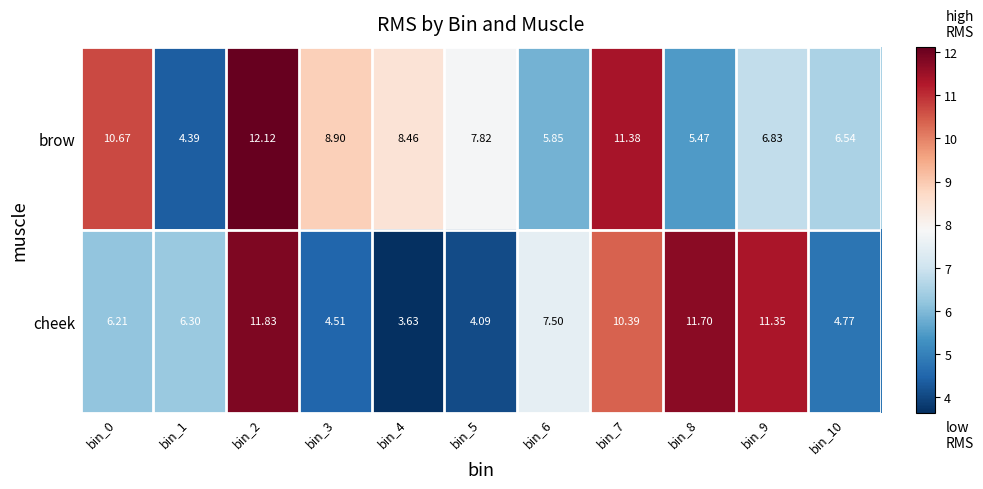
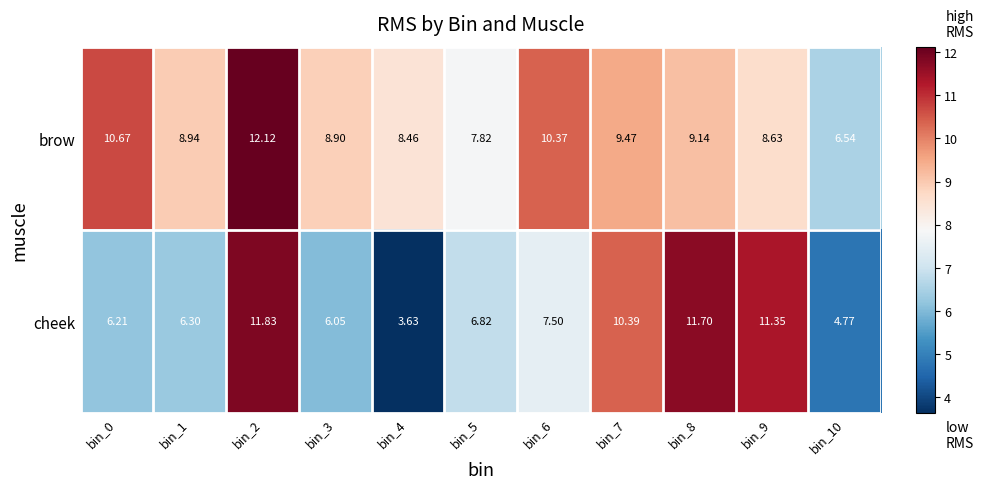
brow, bin_1: 4.39 -> 8.94
brow, bin_6: 5.85 -> 10.37
brow, bin_7: 11.38 -> 9.47
brow, bin_8: 5.47 -> 9.14
brow, bin_9: 6.83 -> 8.63
cheek, bin_3: 4.51 -> 6.05
cheek, bin_5: 4.09 -> 6.82
